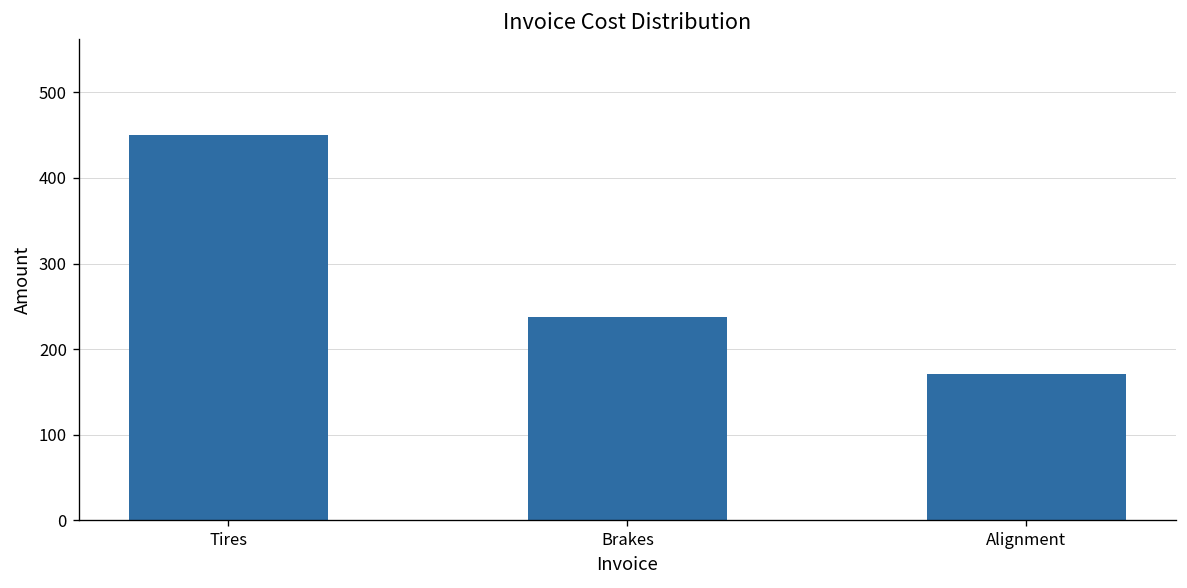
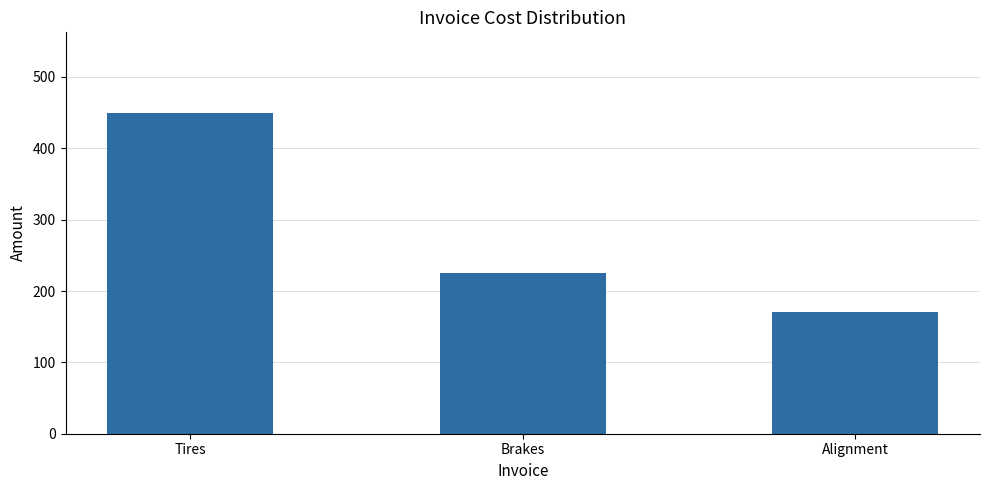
Brakes: 240 -> 230
